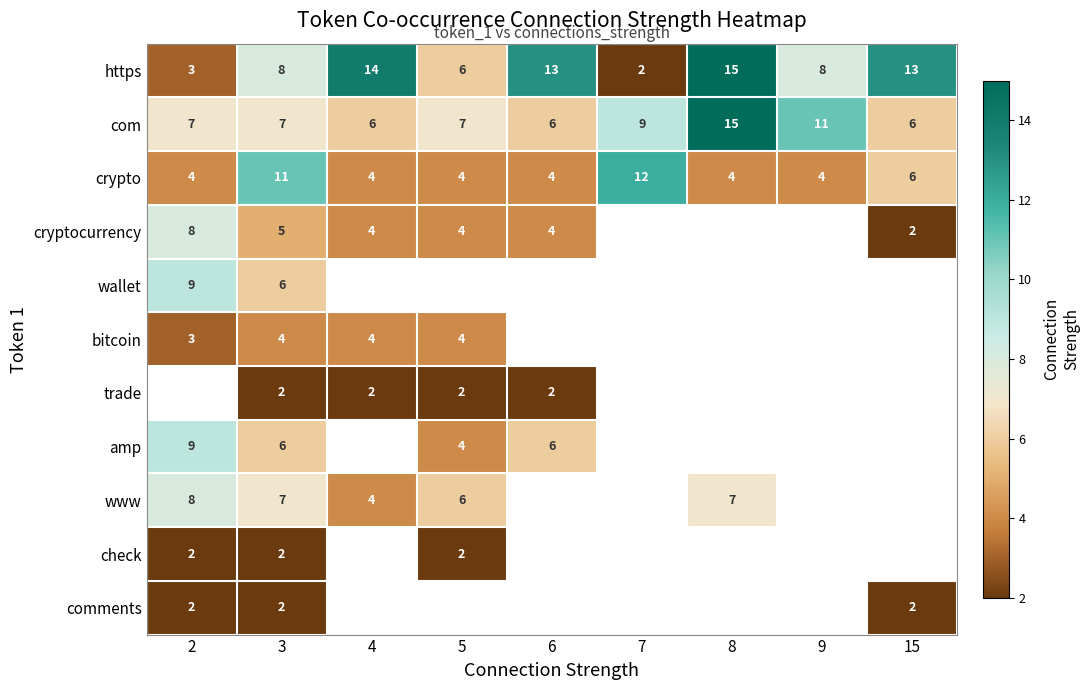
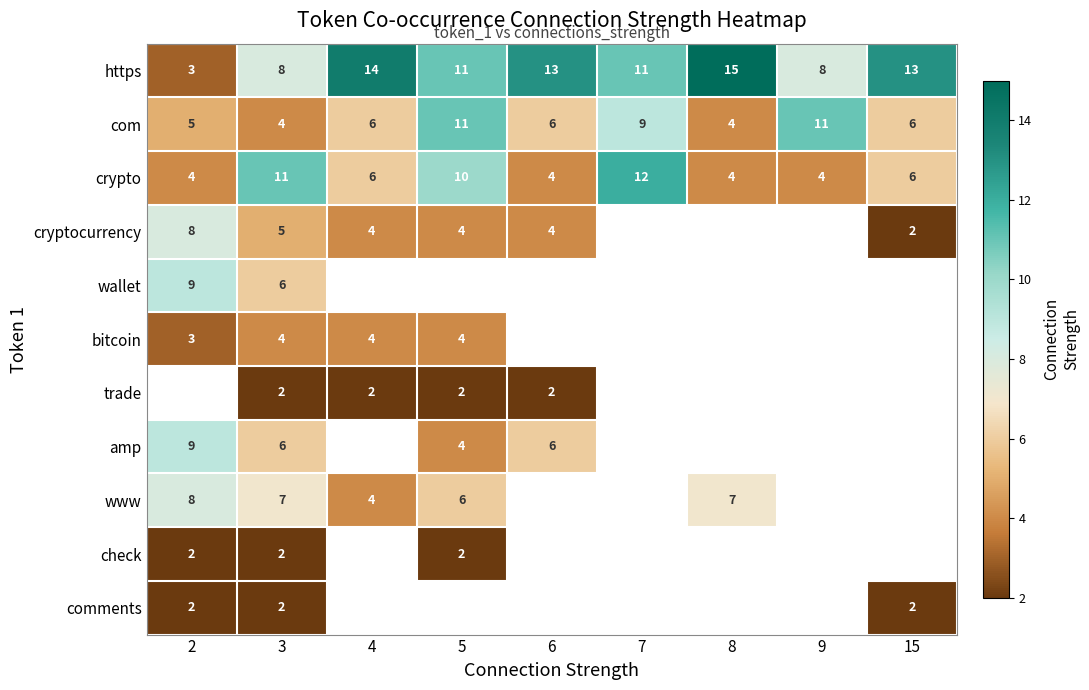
https, 5: 6 -> 11
https, 7: 2 -> 11
com, 2: 7 -> 5
com, 3: 7 -> 4
com, 5: 7 -> 11
com, 8: 15 -> 4
crypto, 4: 4 -> 6
crypto, 5: 4 -> 10
